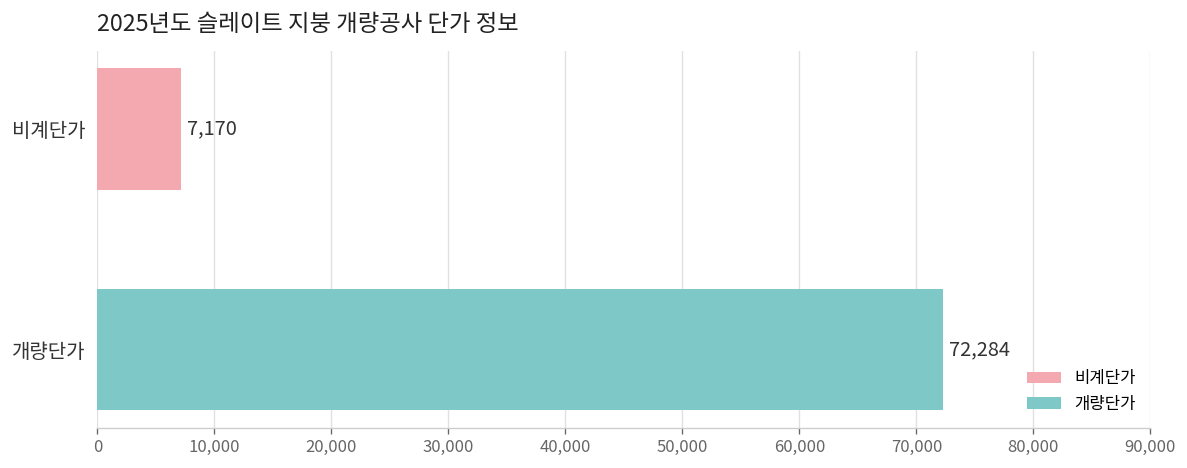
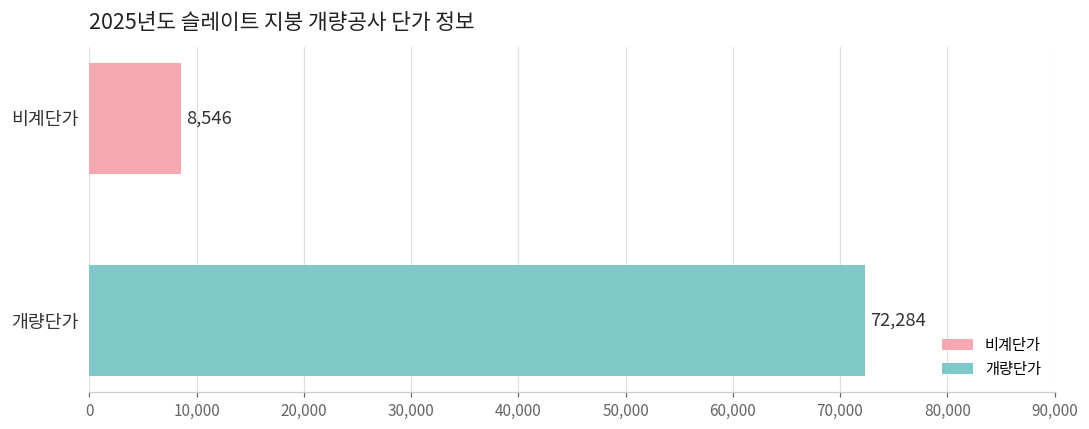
비계단가: 7,170 -> 8,546
